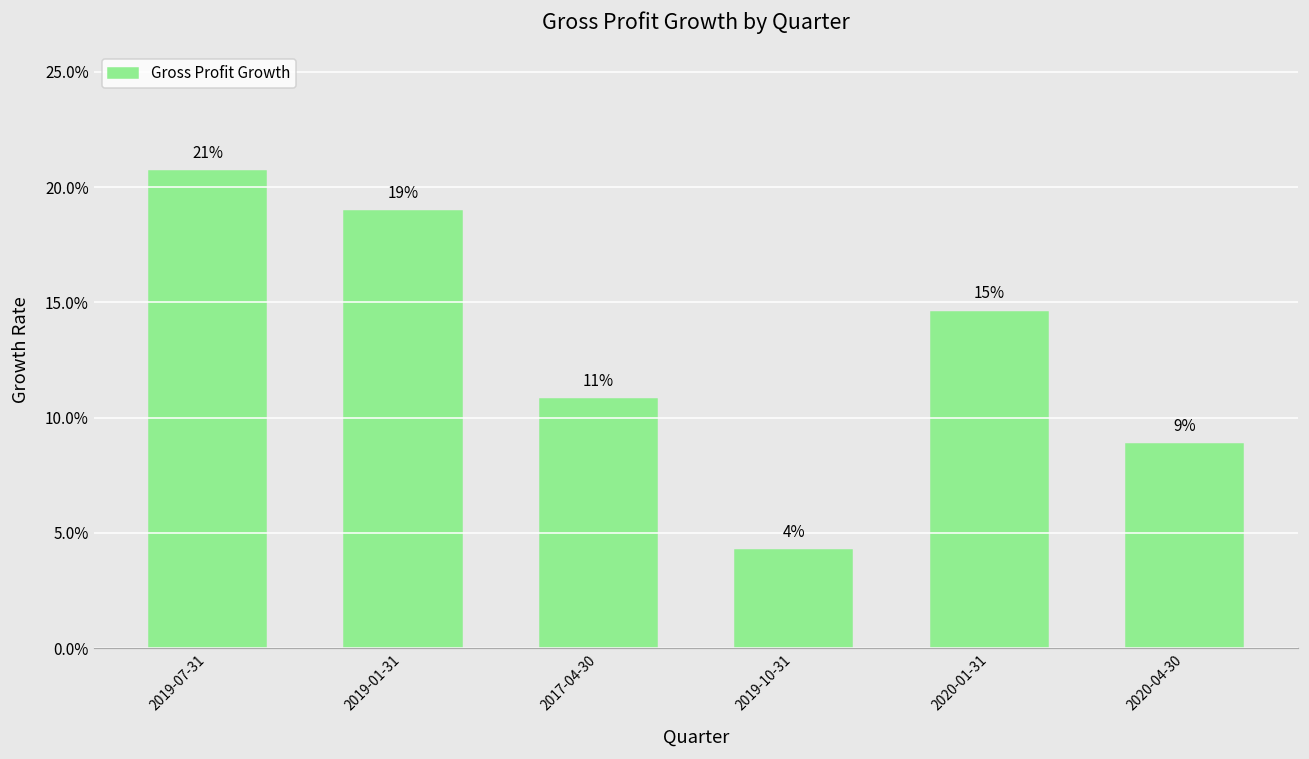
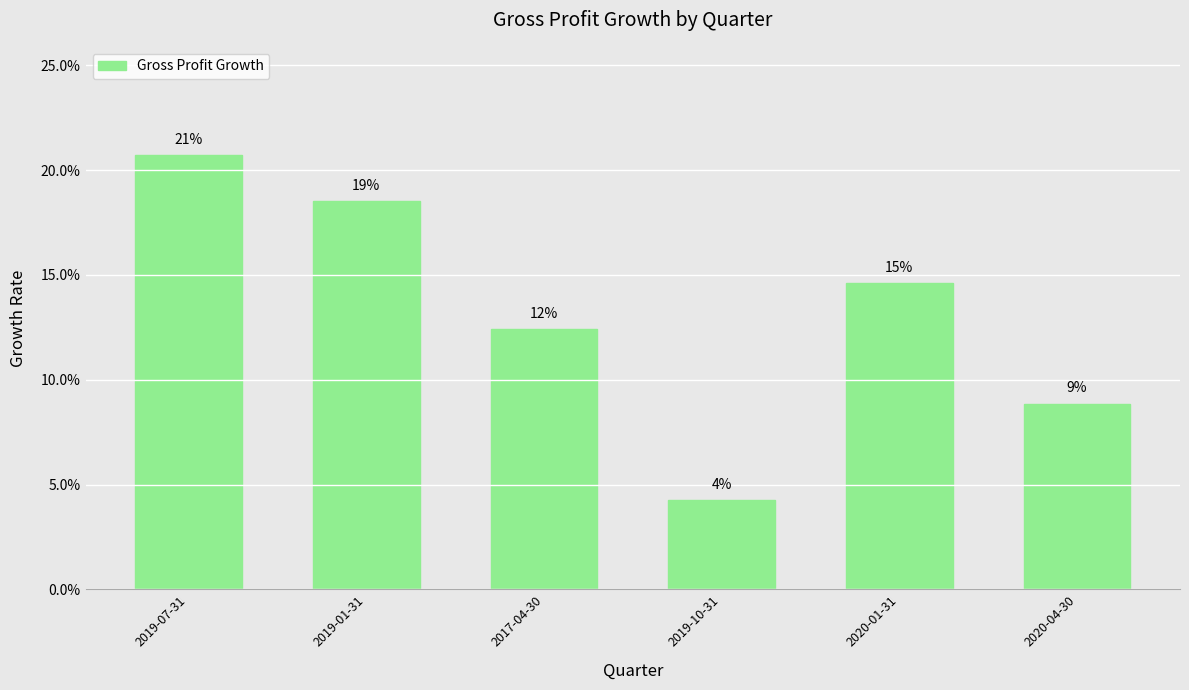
2019-01-31: 19.0% -> 18.5%
2017-04-30: 11% -> 12%
